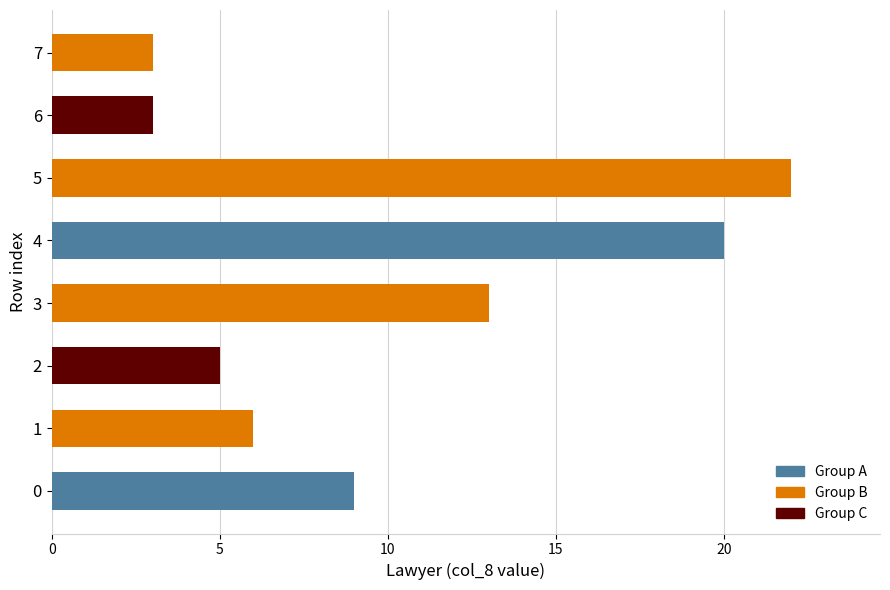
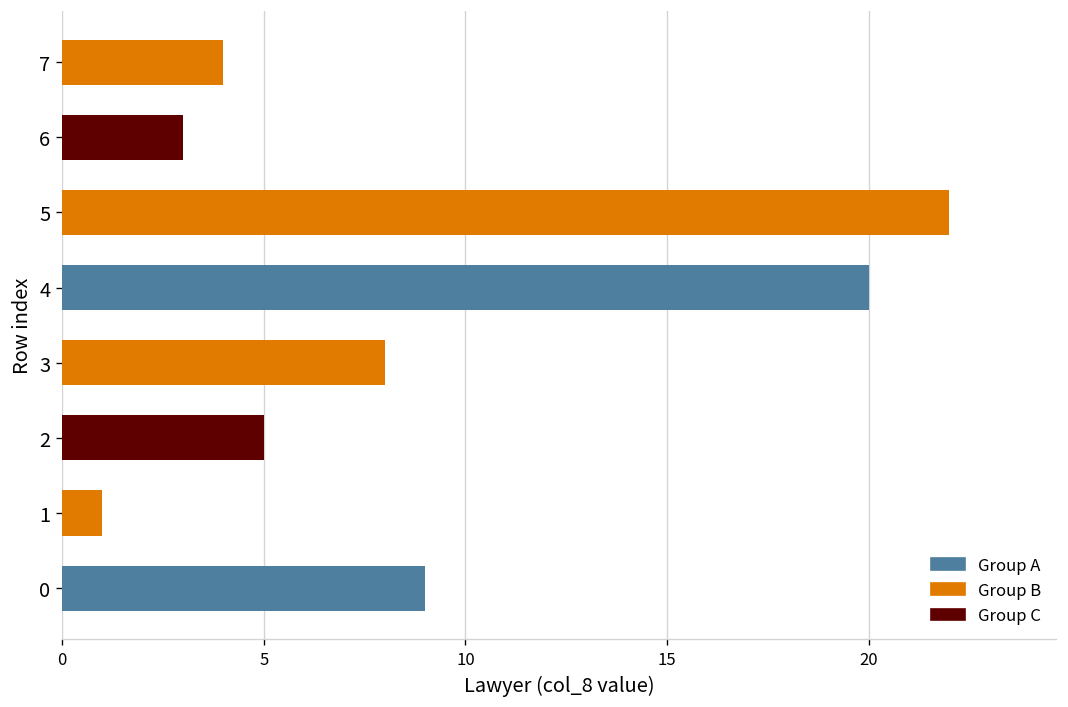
7: 3 -> 4
3: 13 -> 8
1: 6 -> 1
